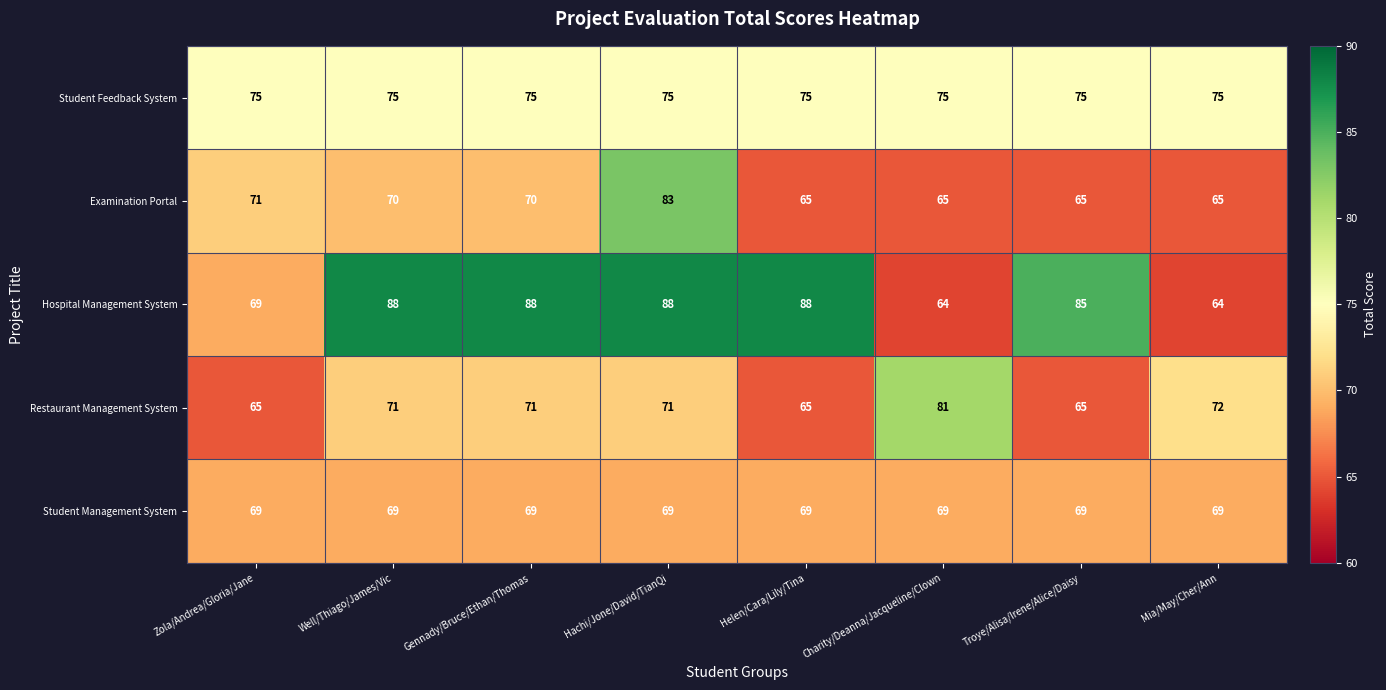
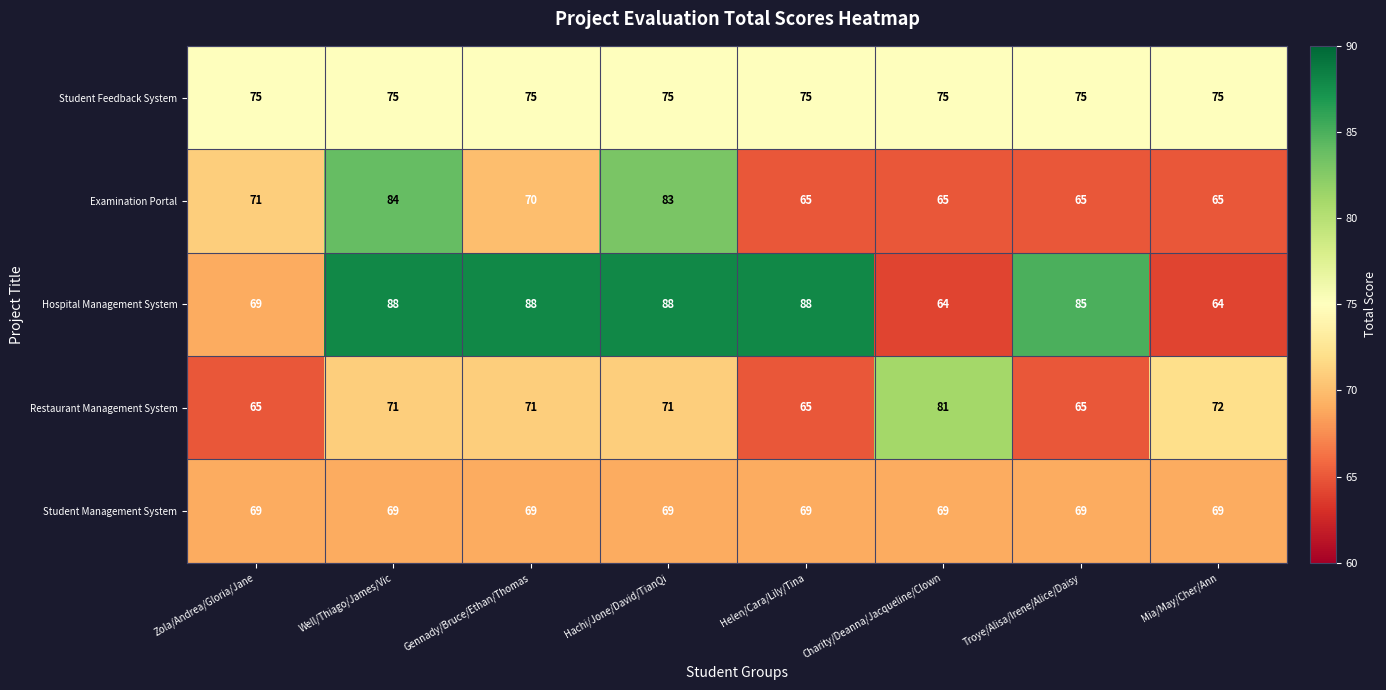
Examination Portal, Well/Thiago/James/Vic: 70 -> 84
